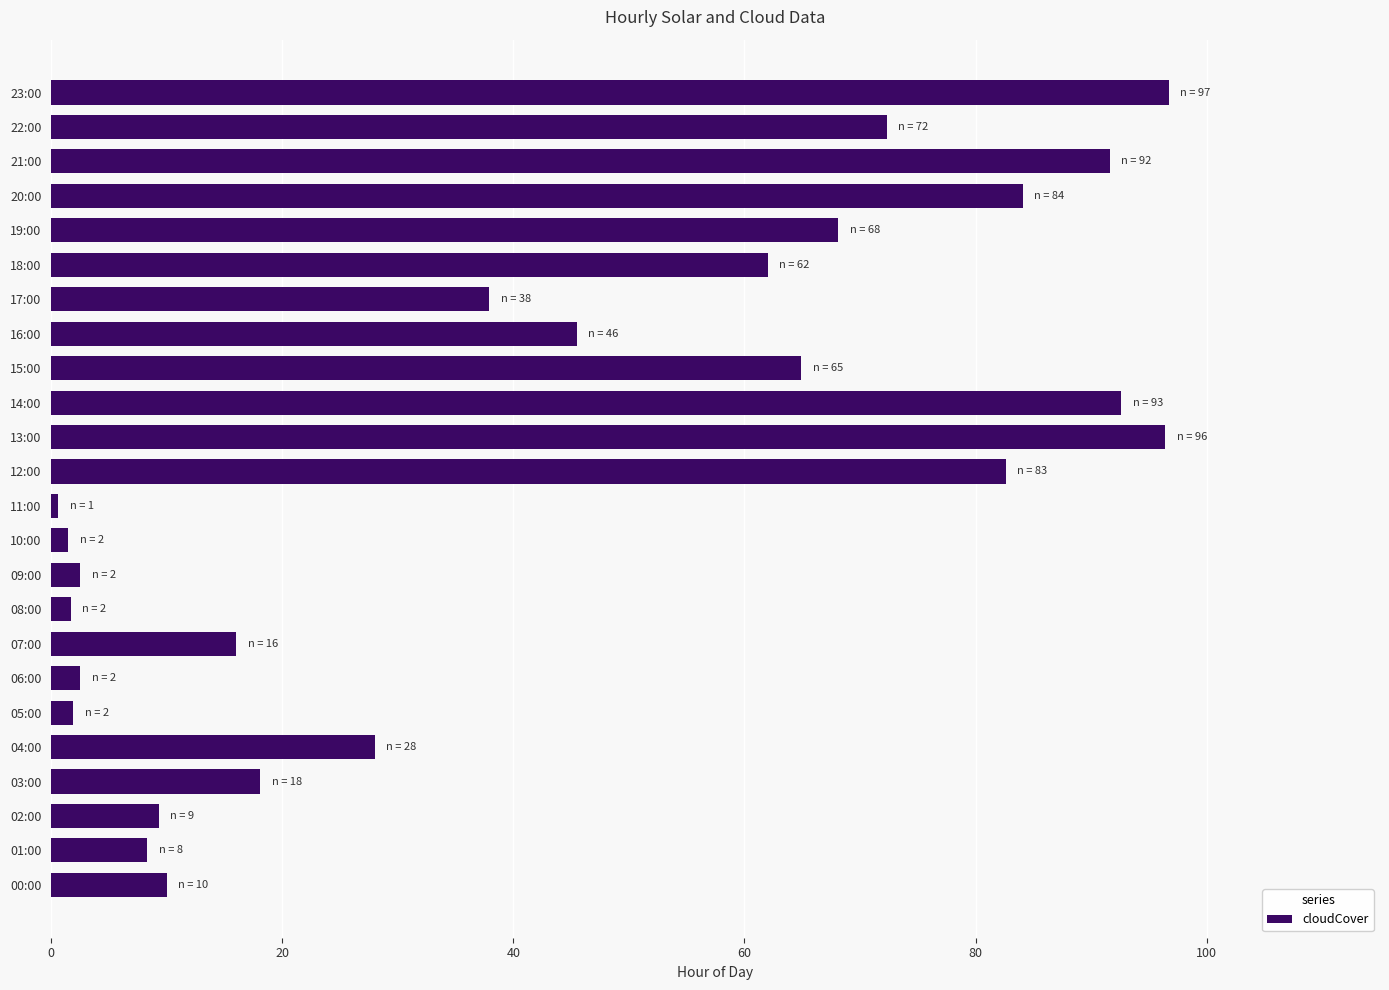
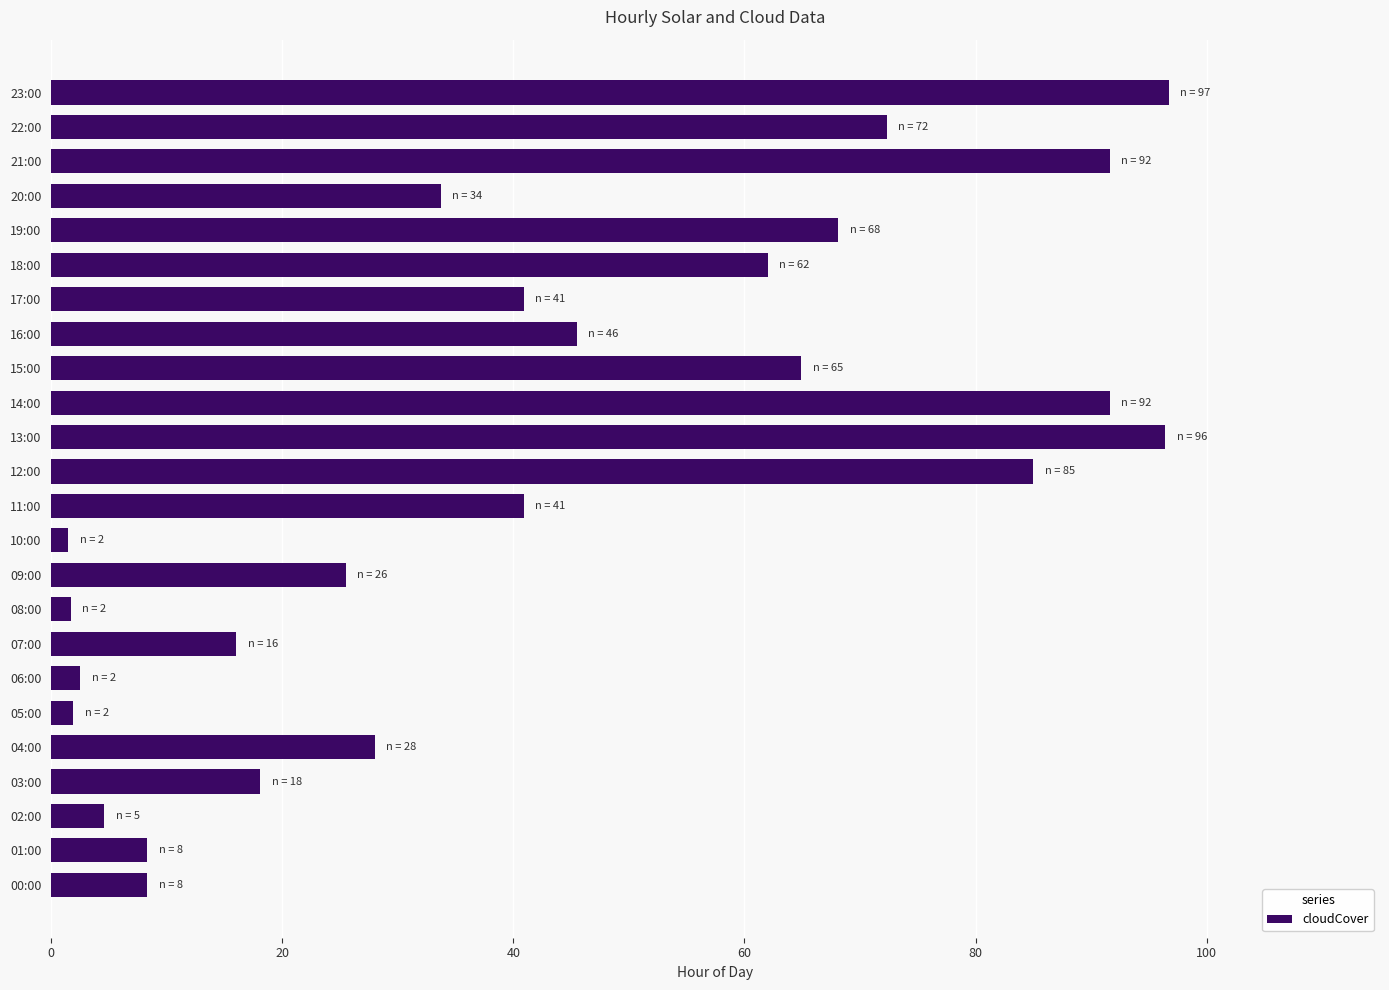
20:00: 84 -> 34
17:00: 38 -> 41
14:00: 93 -> 92
12:00: 83 -> 85
11:00: 1 -> 41
09:00: 2 -> 26
02:00: 9 -> 5
00:00: 10 -> 8
